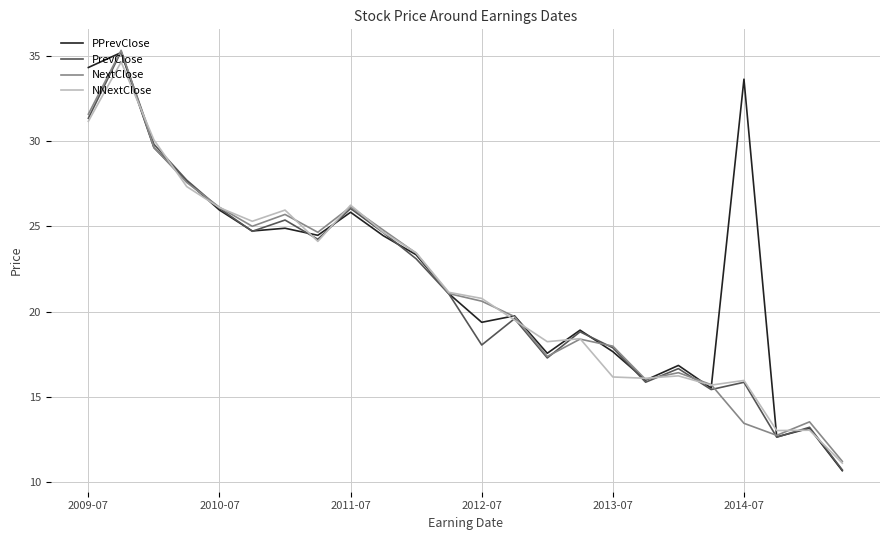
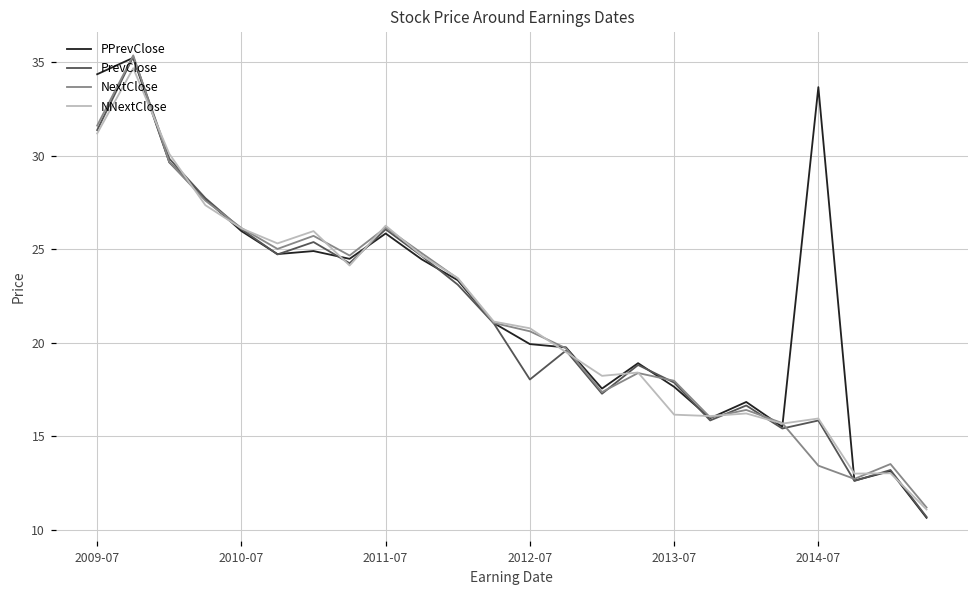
PPrevClose, 2012-07: 19.4 -> 19.9
